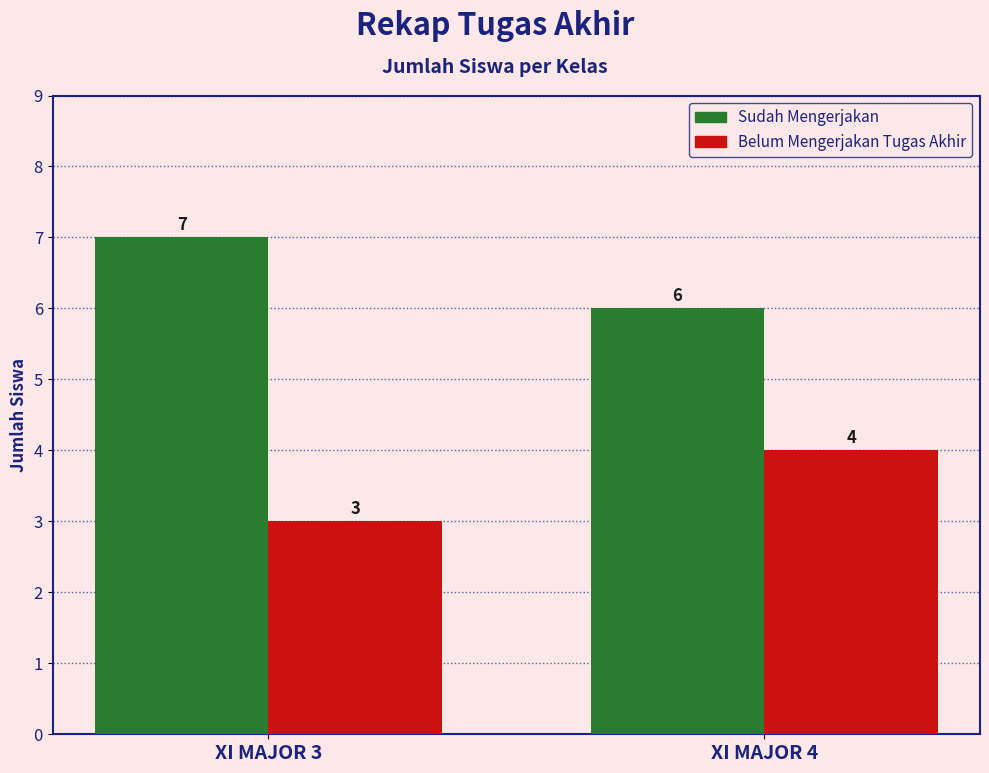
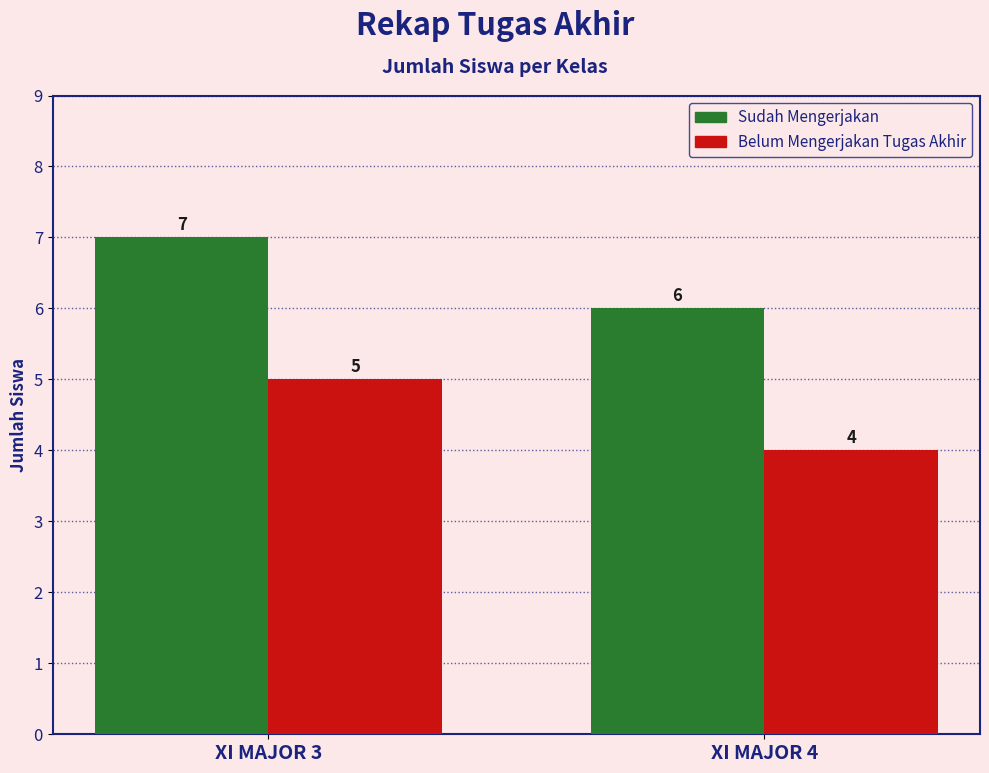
Belum Mengerjakan Tugas Akhir, XI MAJOR 3: 3 -> 5
